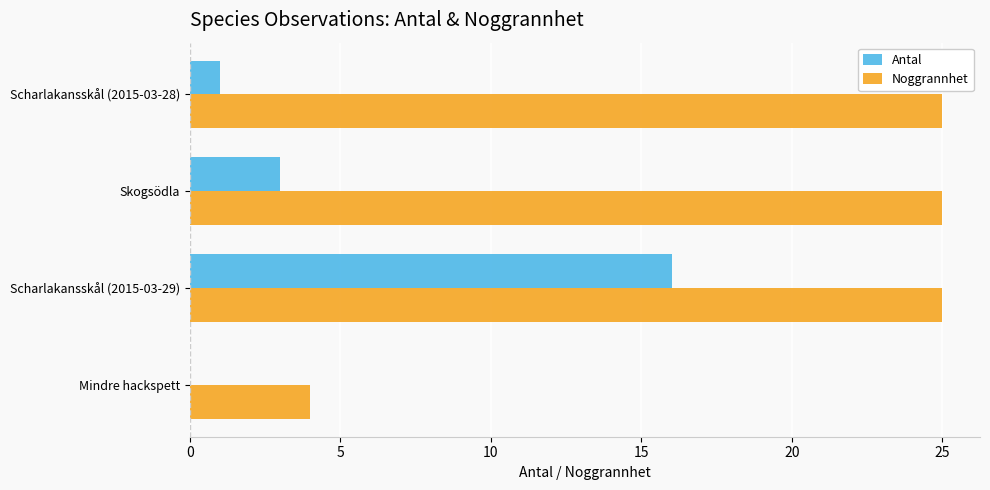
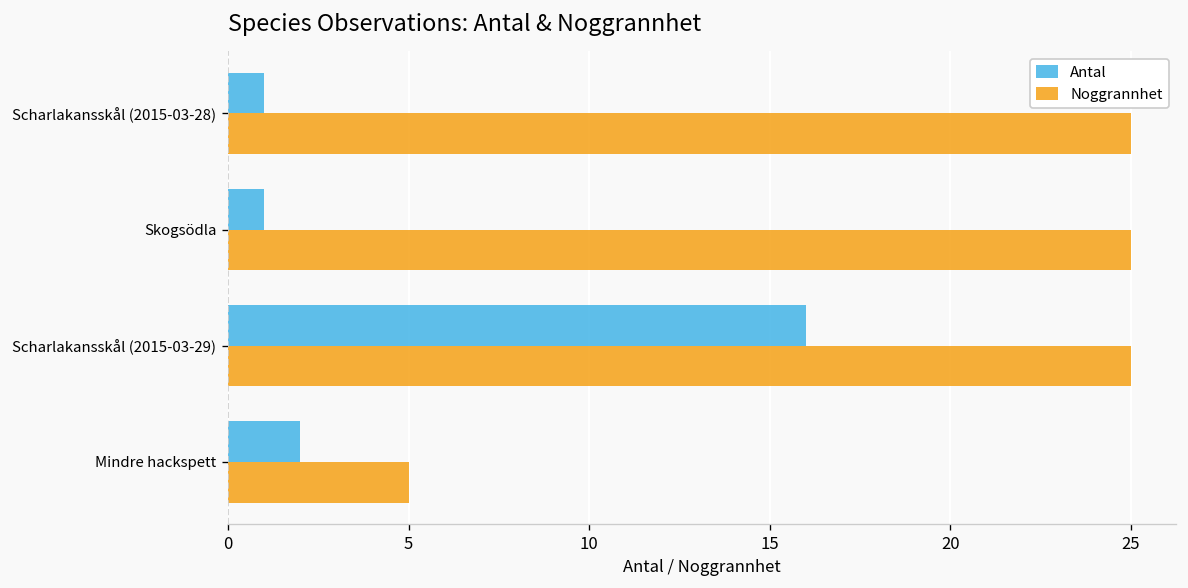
Antal, Skogsödla: 3 -> 1
Antal, Mindre hackspett: 0 -> 2
Noggrannhet, Mindre hackspett: 4 -> 5
